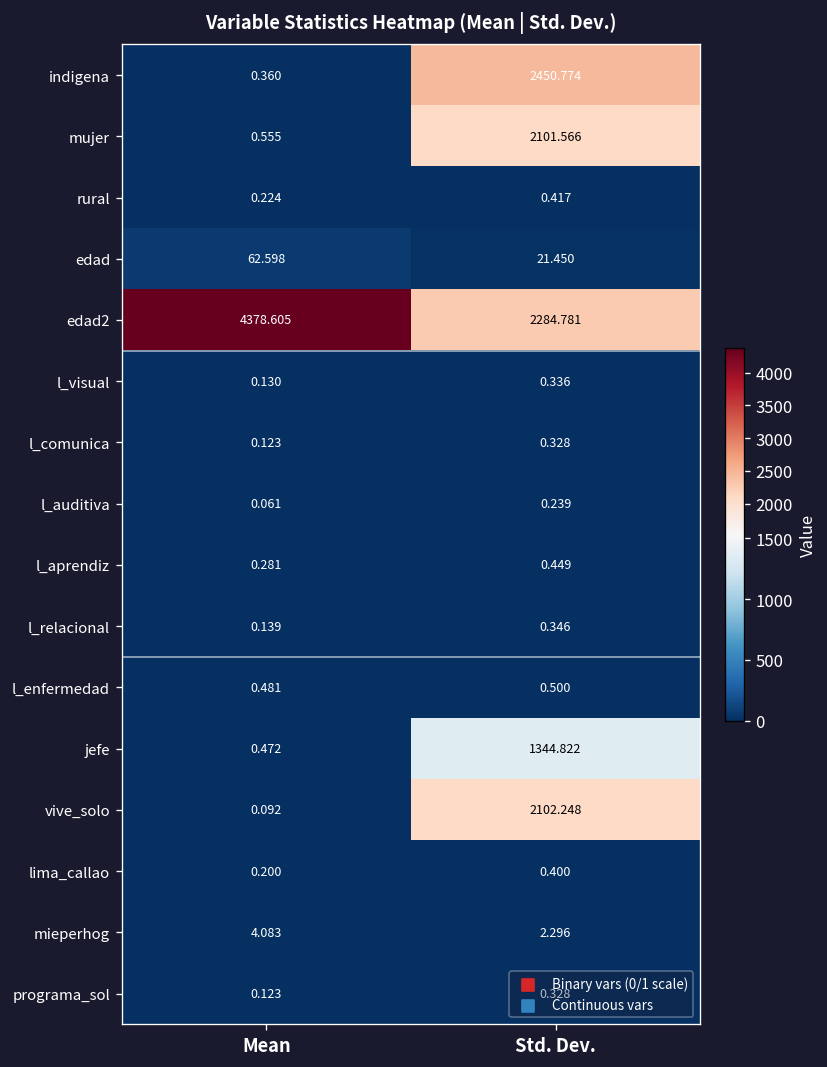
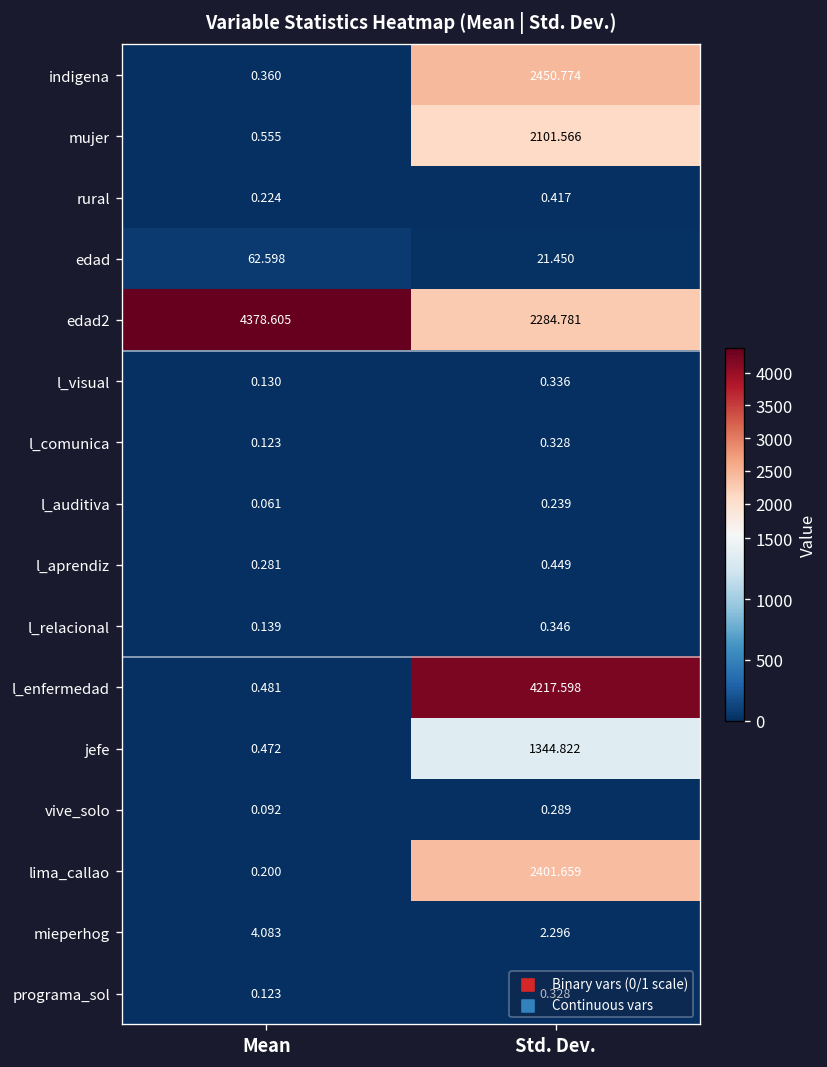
l_enfermedad, Std. Dev.: 0.500 -> 4217.598
vive_solo, Std. Dev.: 2102.248 -> 0.289
lima_callao, Std. Dev.: 0.400 -> 2401.659
